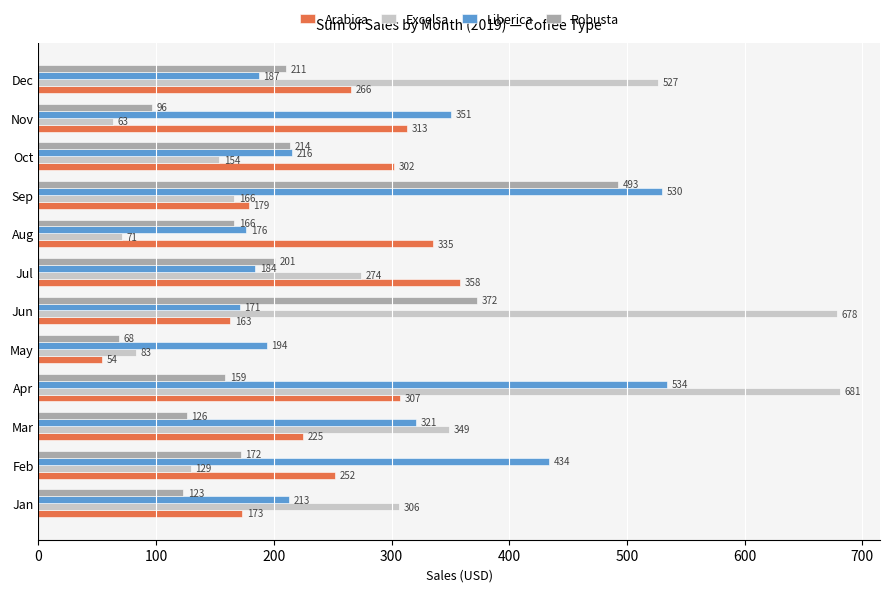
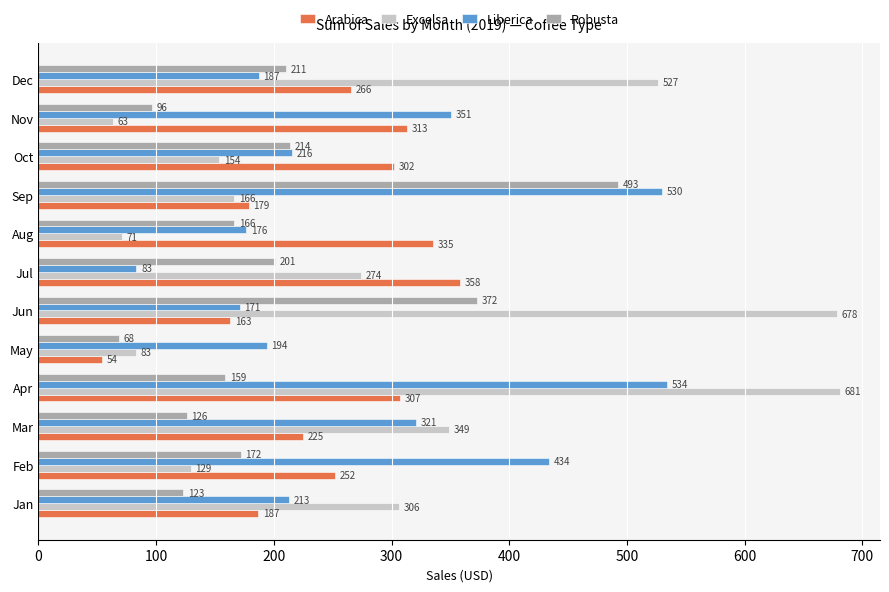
Liberica, Jul: 184 -> 83
Arabica, Jan: 173 -> 187
